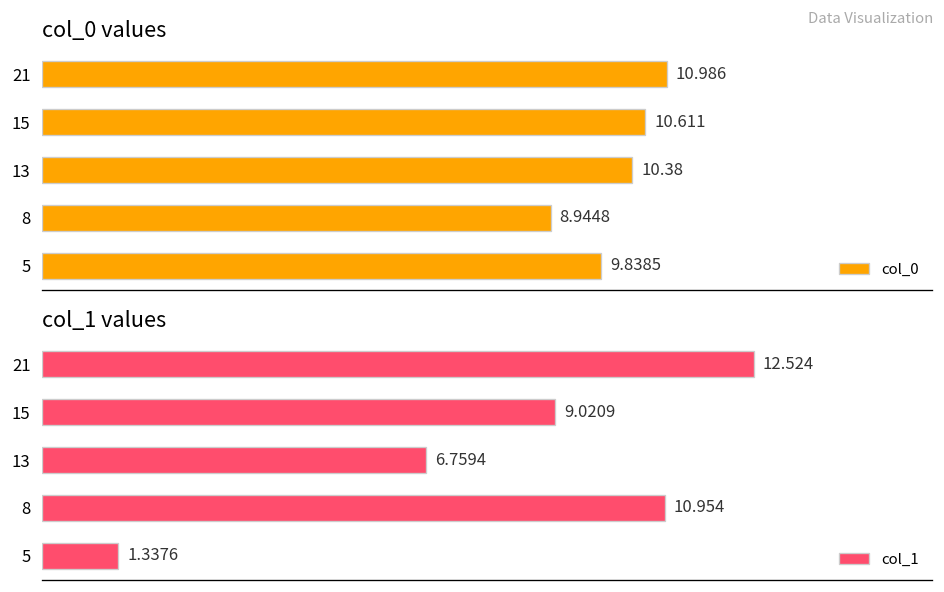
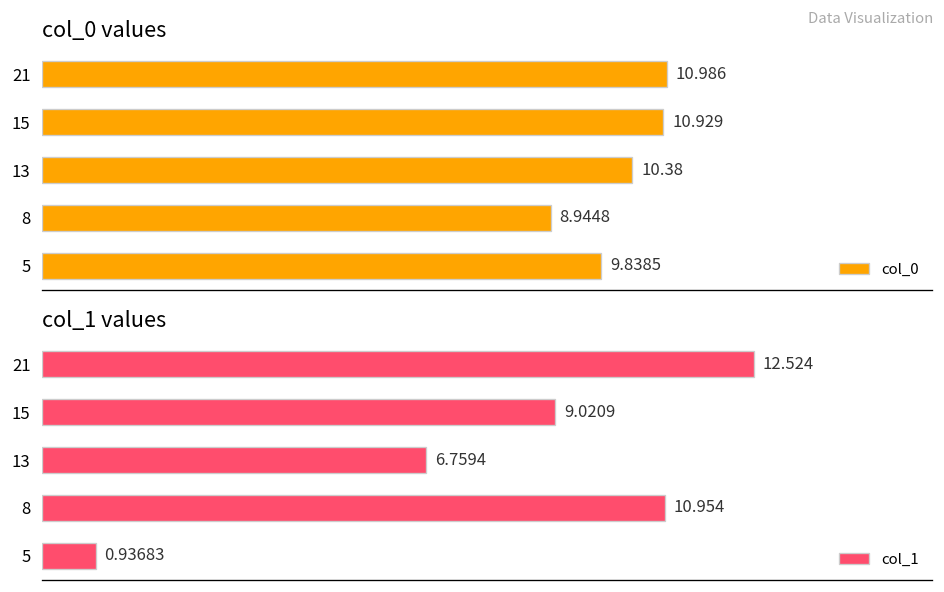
col_0 values, 15: 10.611 -> 10.929
col_1 values, 5: 1.3376 -> 0.93683
